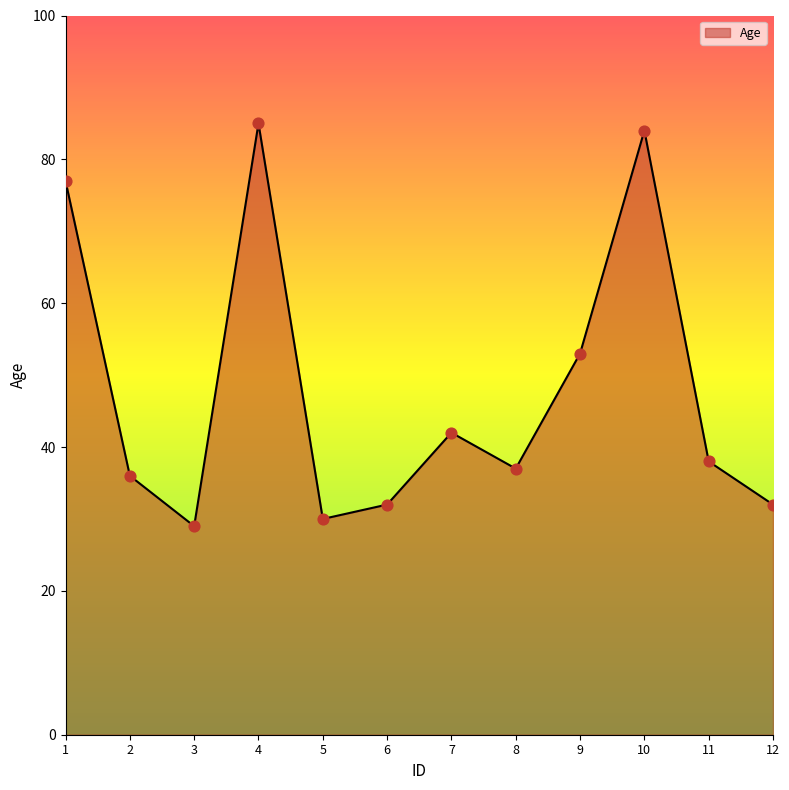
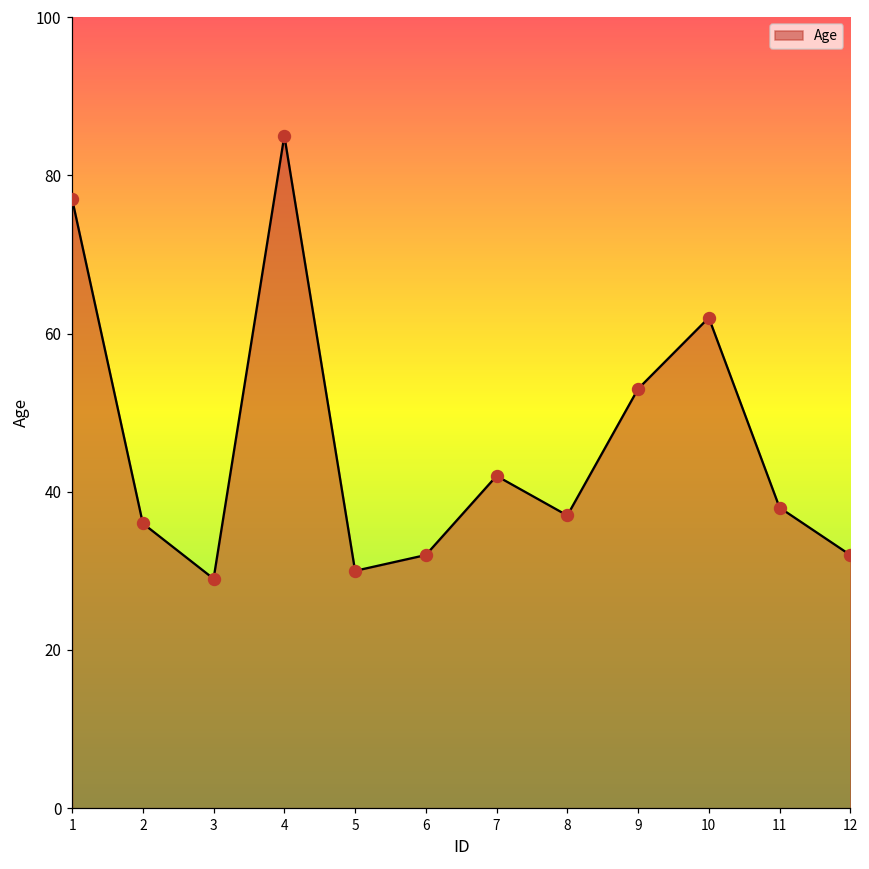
10: 84 -> 62
